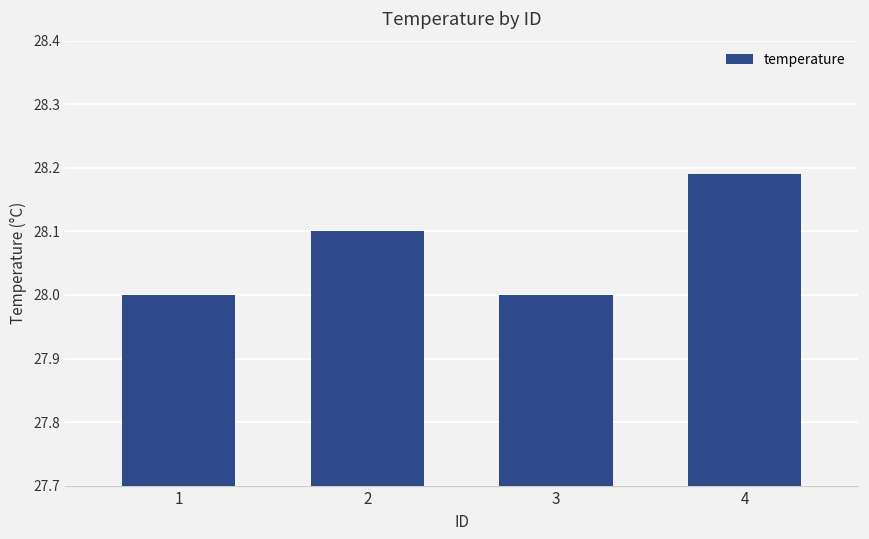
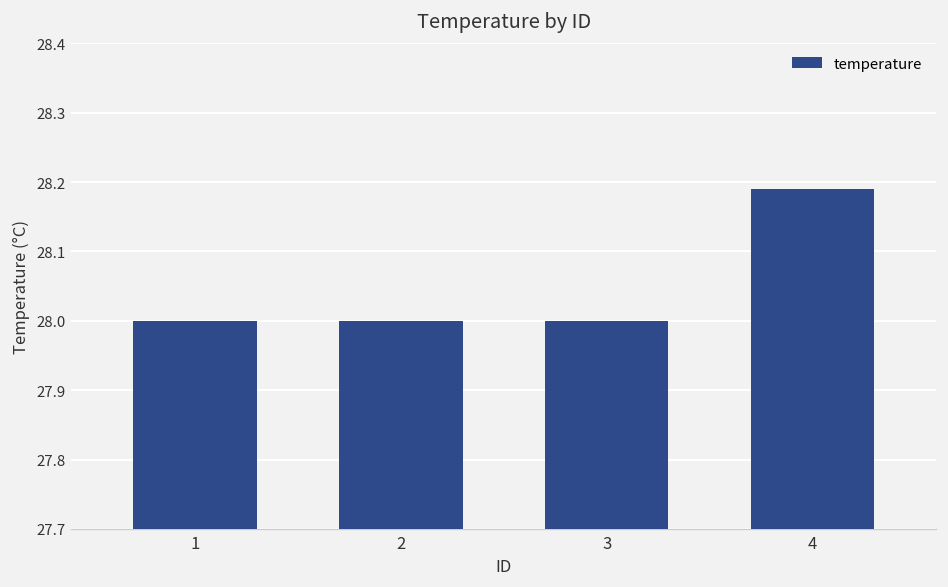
2: 28.1 -> 28.0
